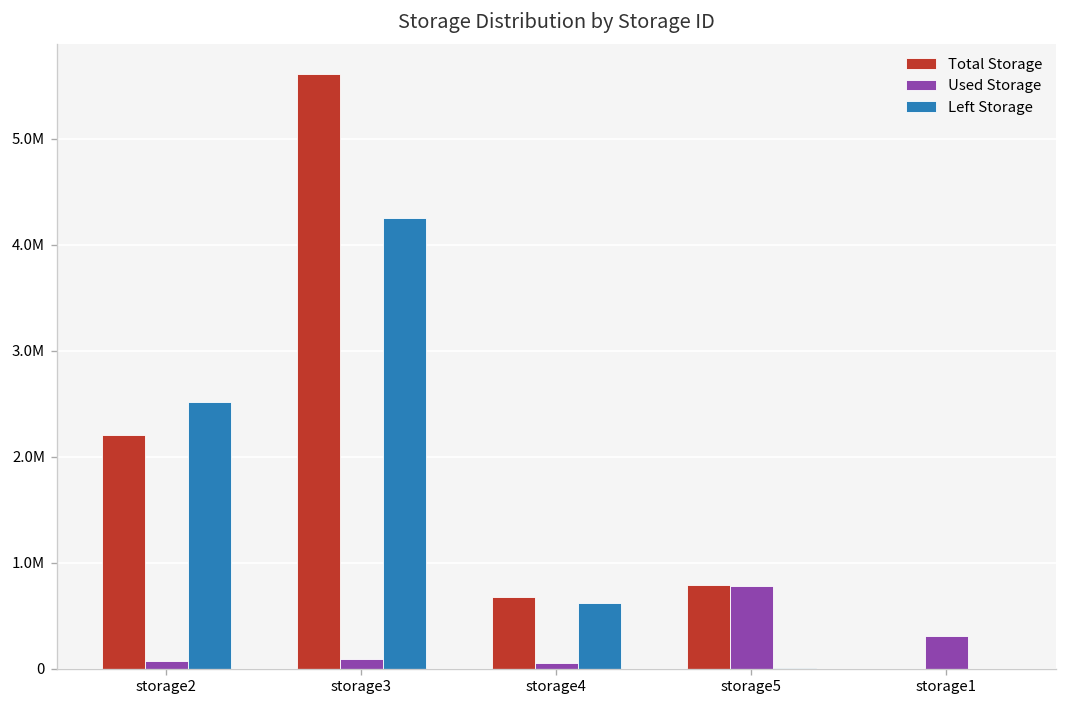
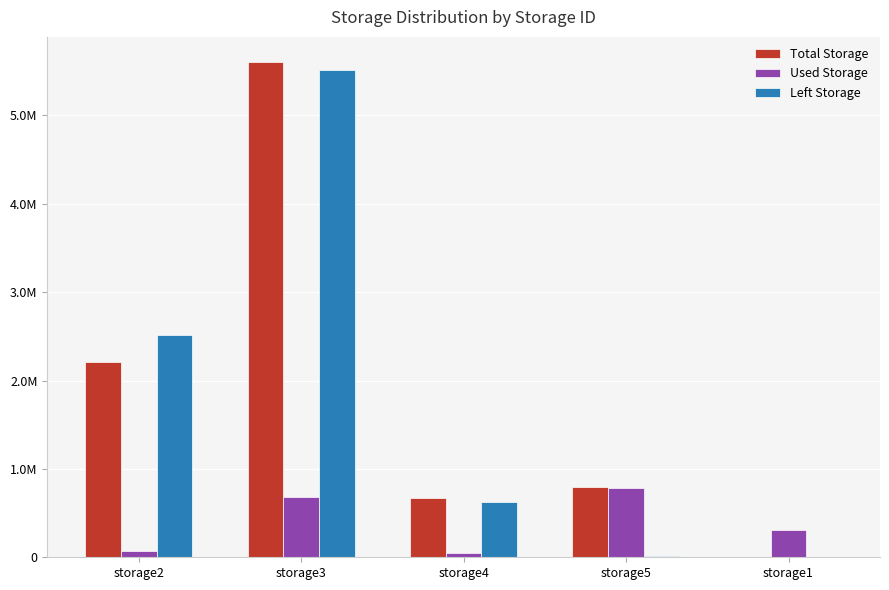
Used Storage, storage3: 100000 -> 700000
Left Storage, storage3: 4300000 -> 5500000
